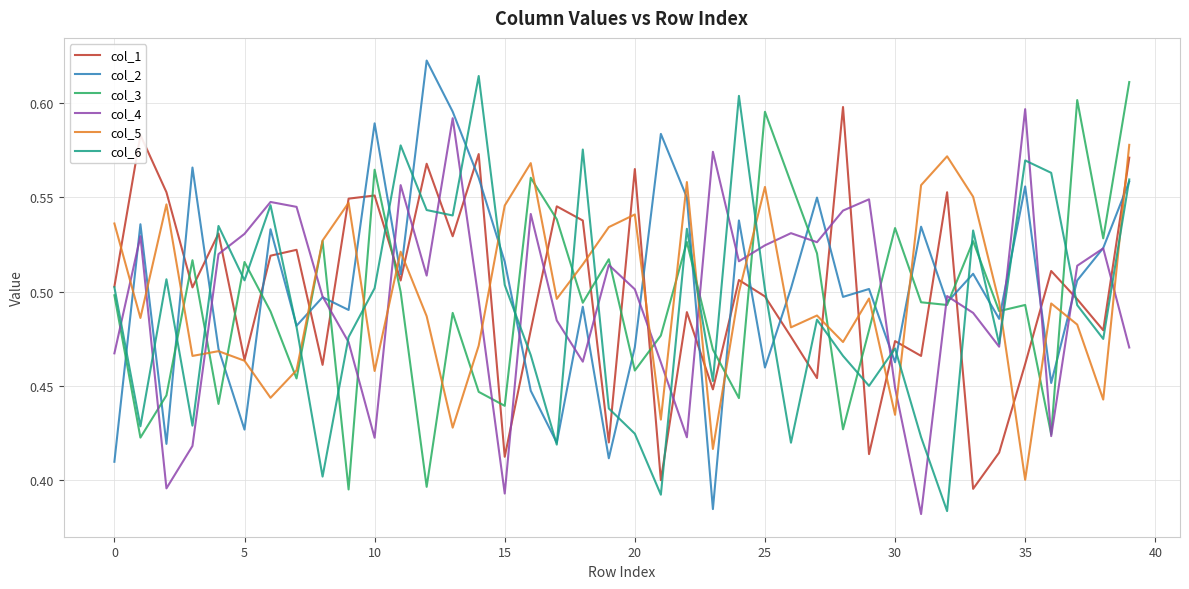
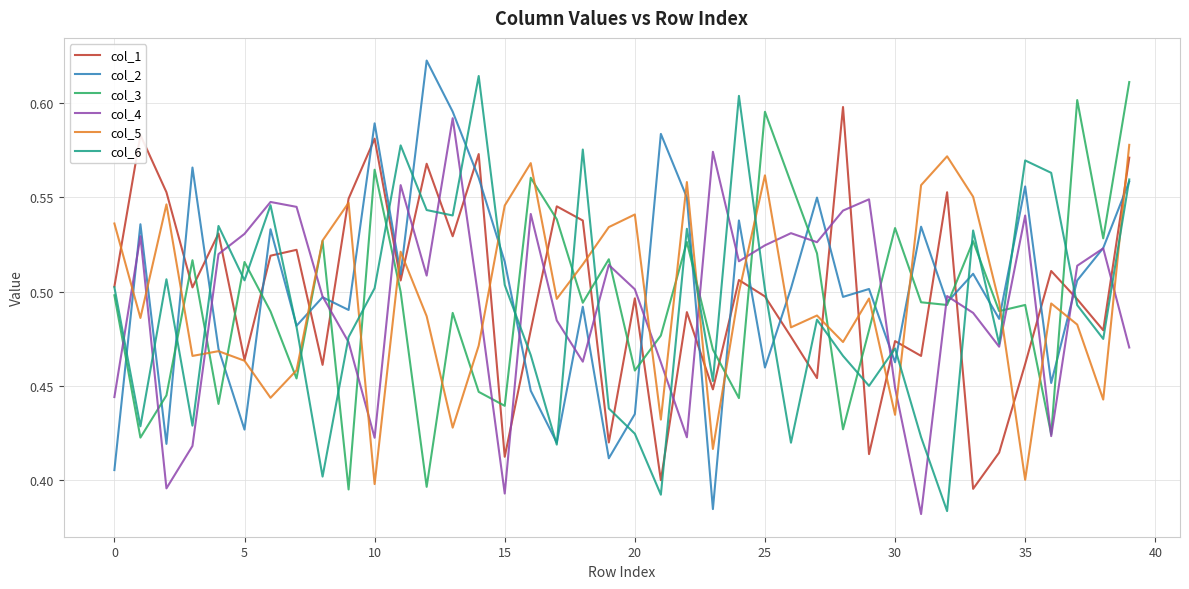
col_2, 0: 0.410 -> 0.406
col_4, 0: 0.467 -> 0.444
col_1, 10: 0.551 -> 0.581
col_5, 10: 0.458 -> 0.398
col_1, 20: 0.565 -> 0.497
col_2, 20: 0.471 -> 0.435
col_5, 25: 0.556 -> 0.562
col_4, 35: 0.597 -> 0.540
